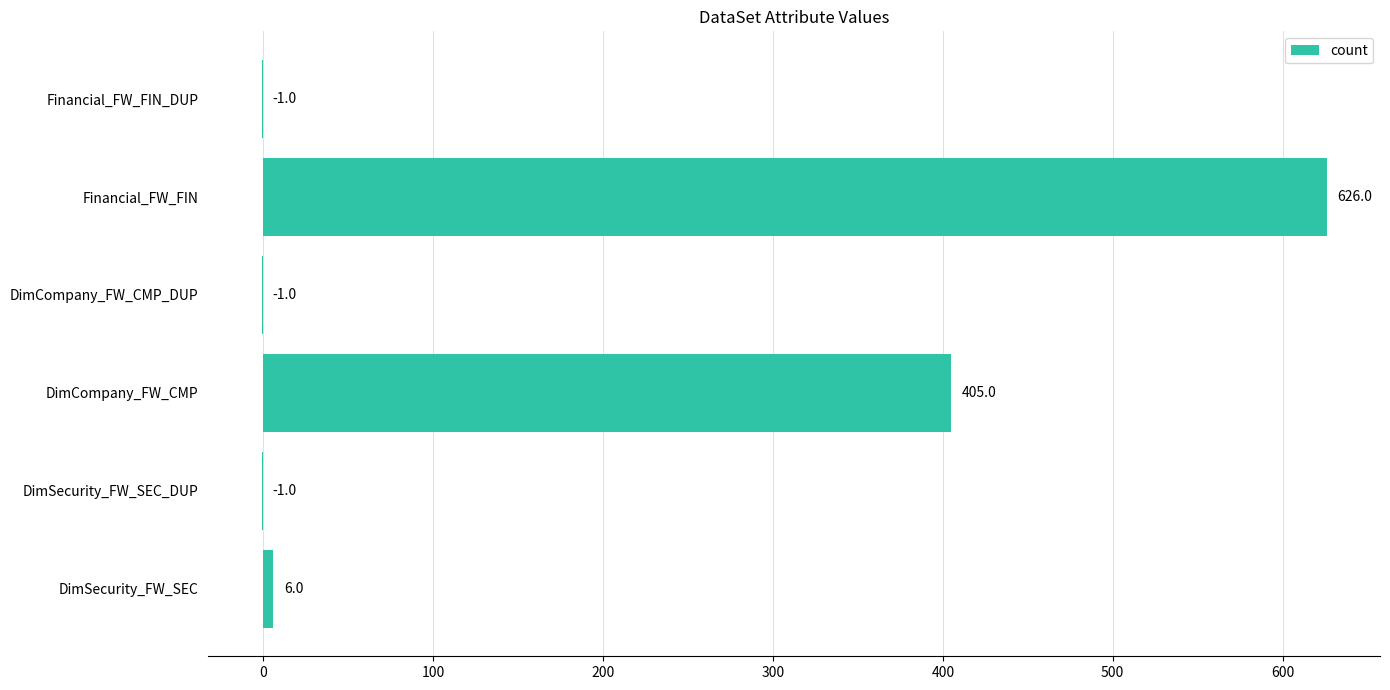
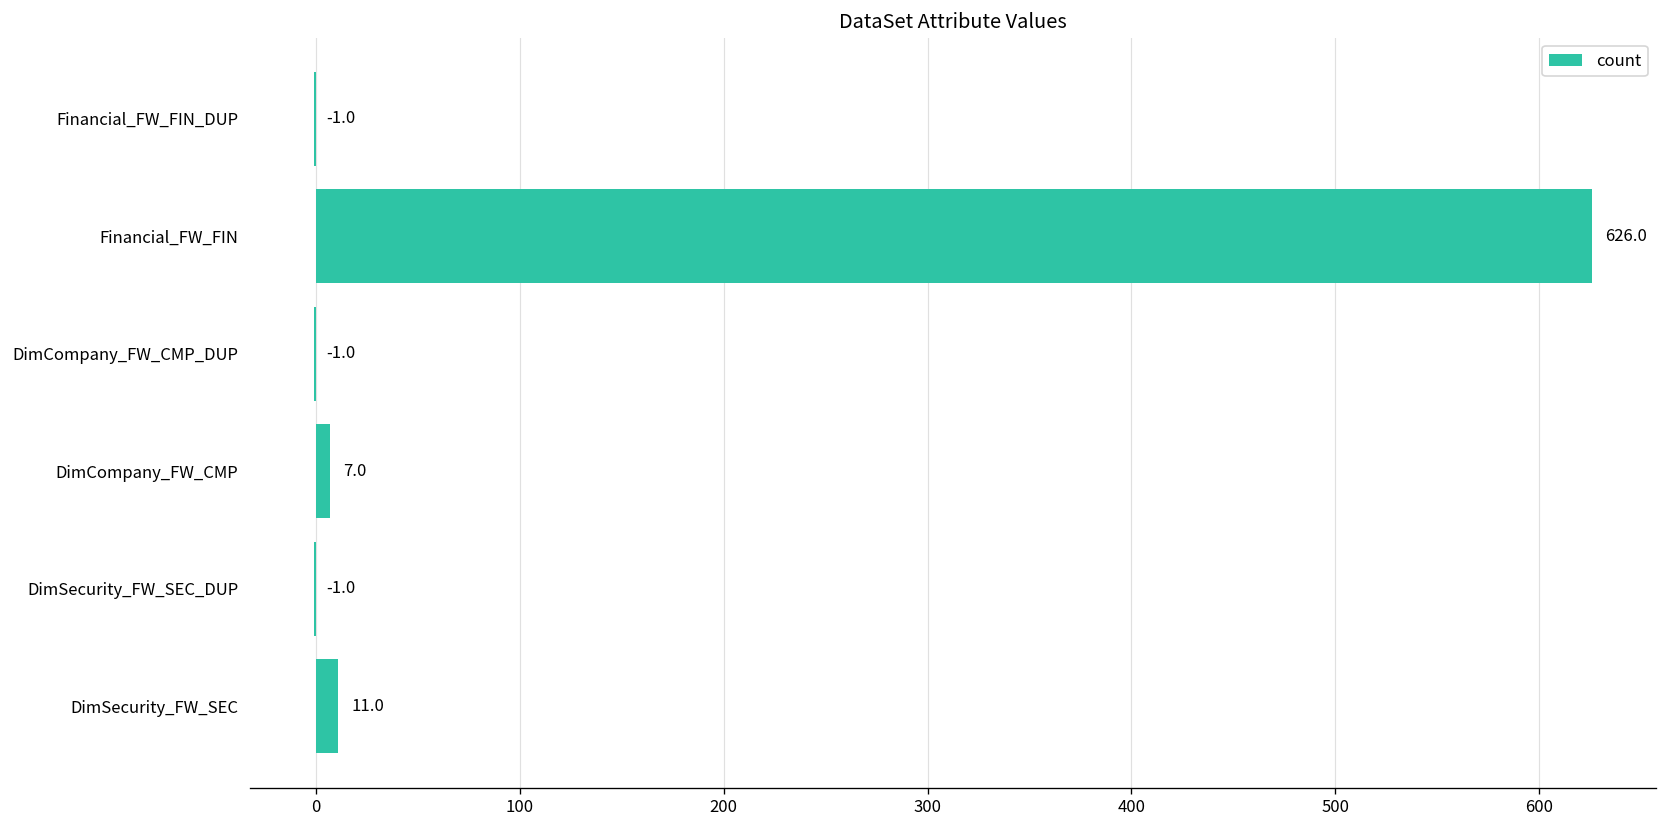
DimCompany_FW_CMP: 405.0 -> 7.0
DimSecurity_FW_SEC: 6.0 -> 11.0
